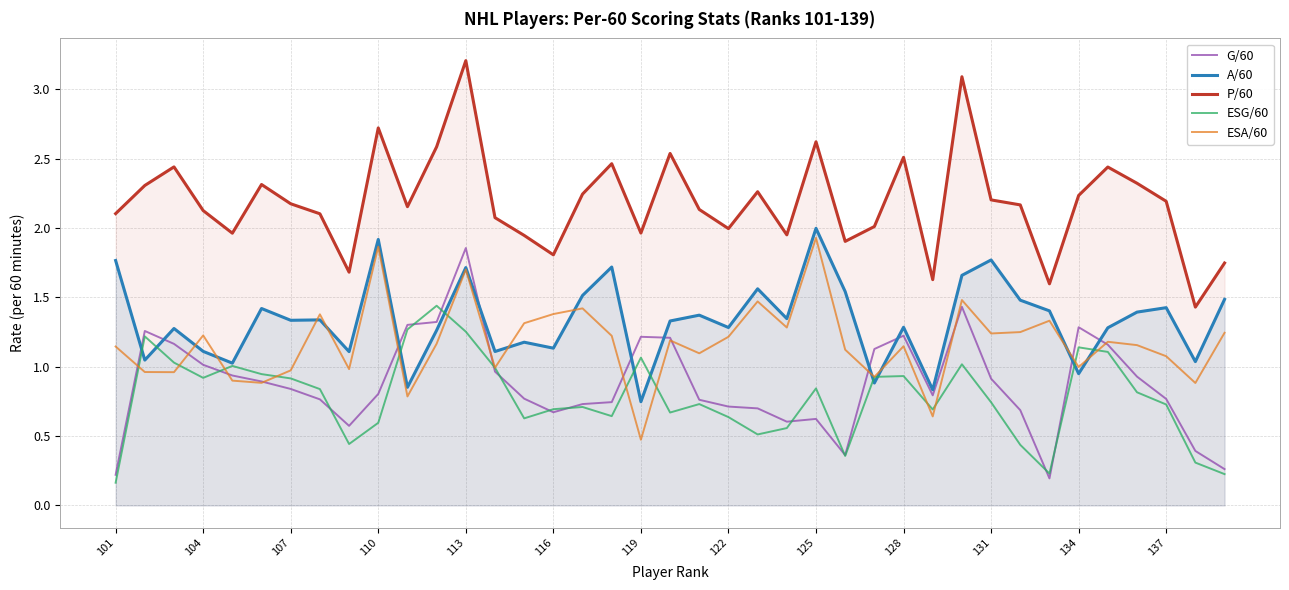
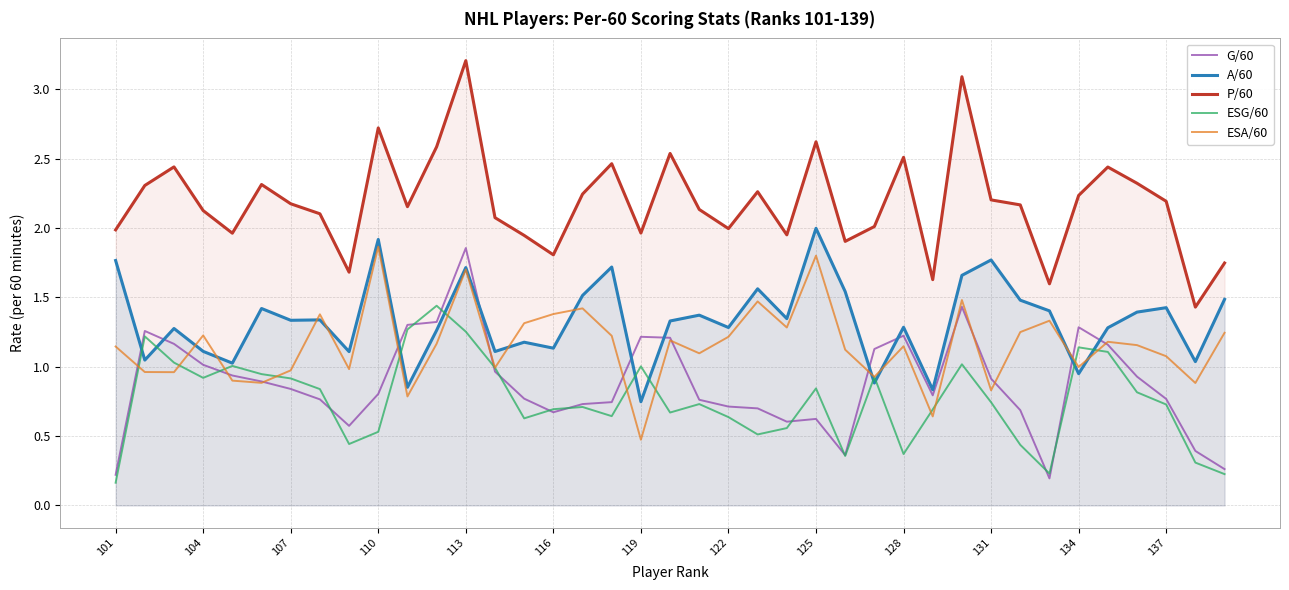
P/60, 101: 2.10 -> 1.99
ESG/60, 110: 0.60 -> 0.53
ESG/60, 119: 1.07 -> 1.00
ESA/60, 125: 1.93 -> 1.80
ESG/60, 128: 0.93 -> 0.37
ESA/60, 131: 1.24 -> 0.83
